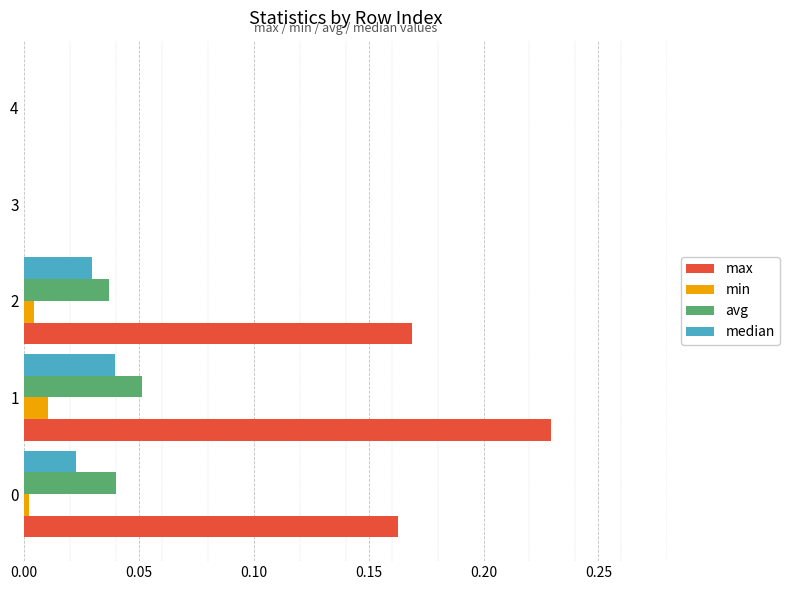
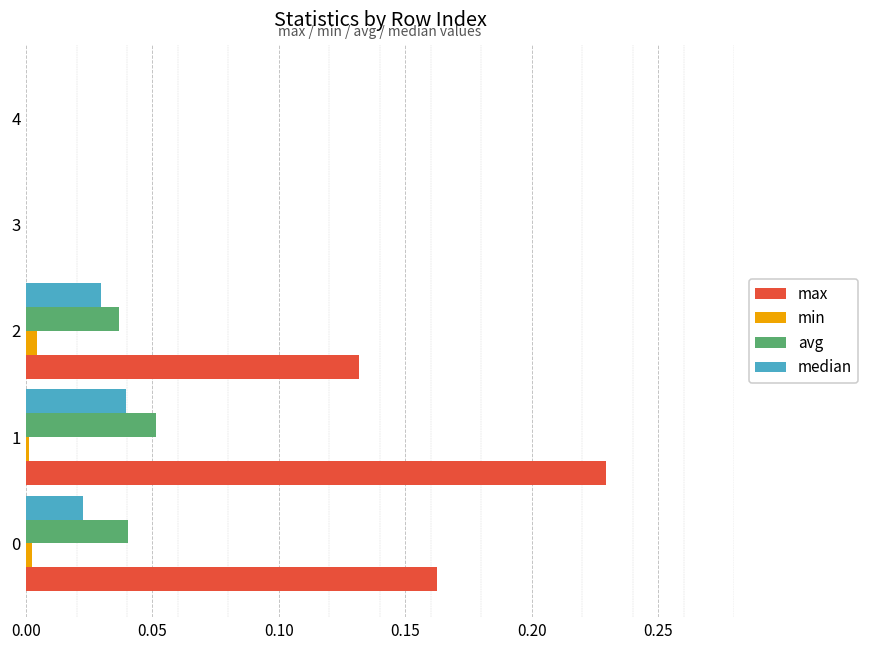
max, 2: 0.169 -> 0.132
min, 1: 0.011 -> 0.001
